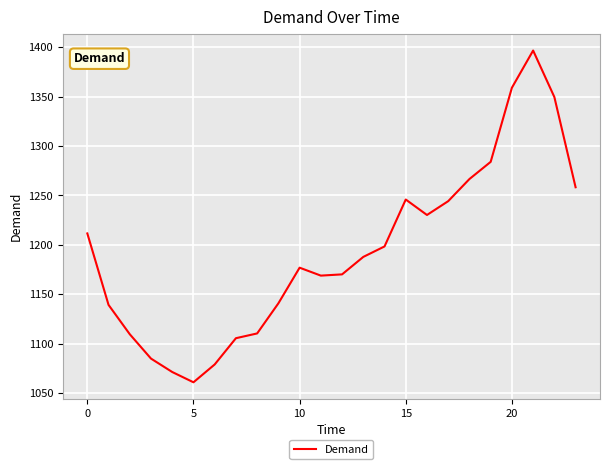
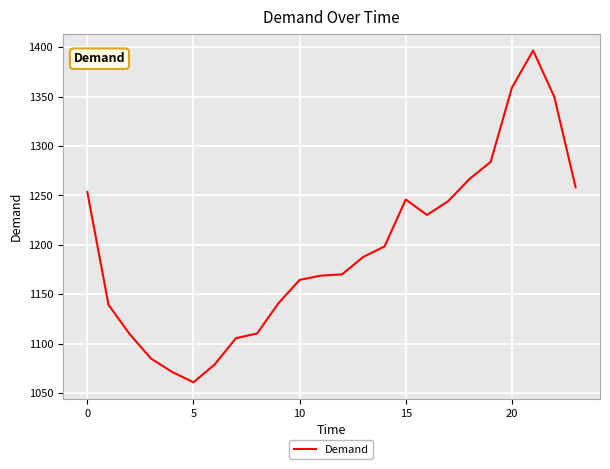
0: 1210 -> 1250
10: 1180 -> 1160
